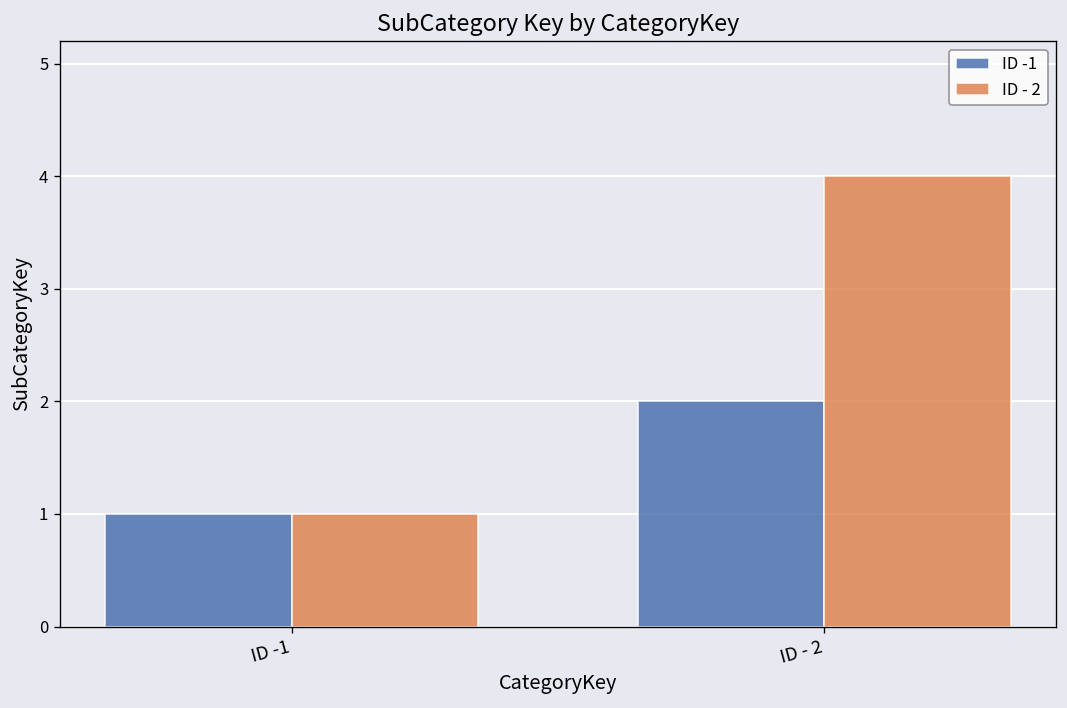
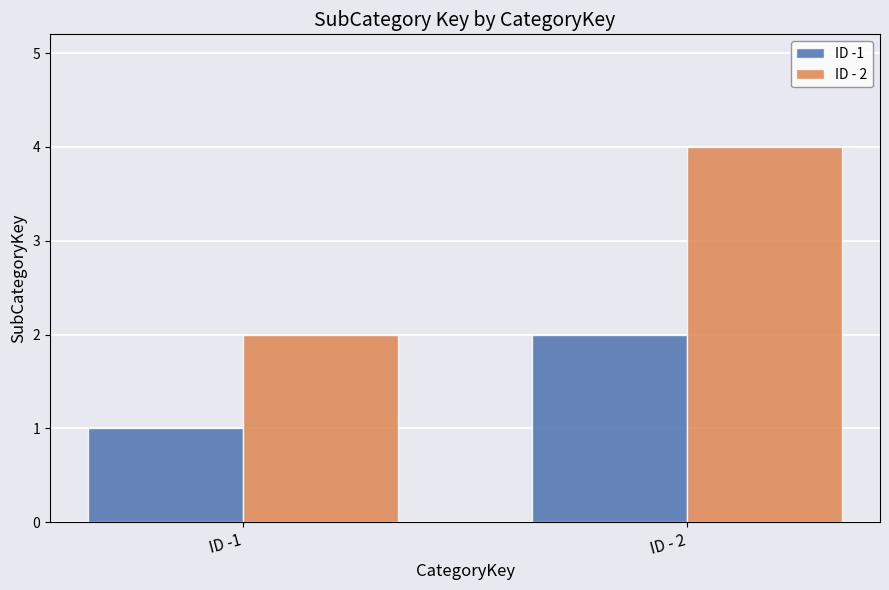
ID - 2, ID -1: 1 -> 2
